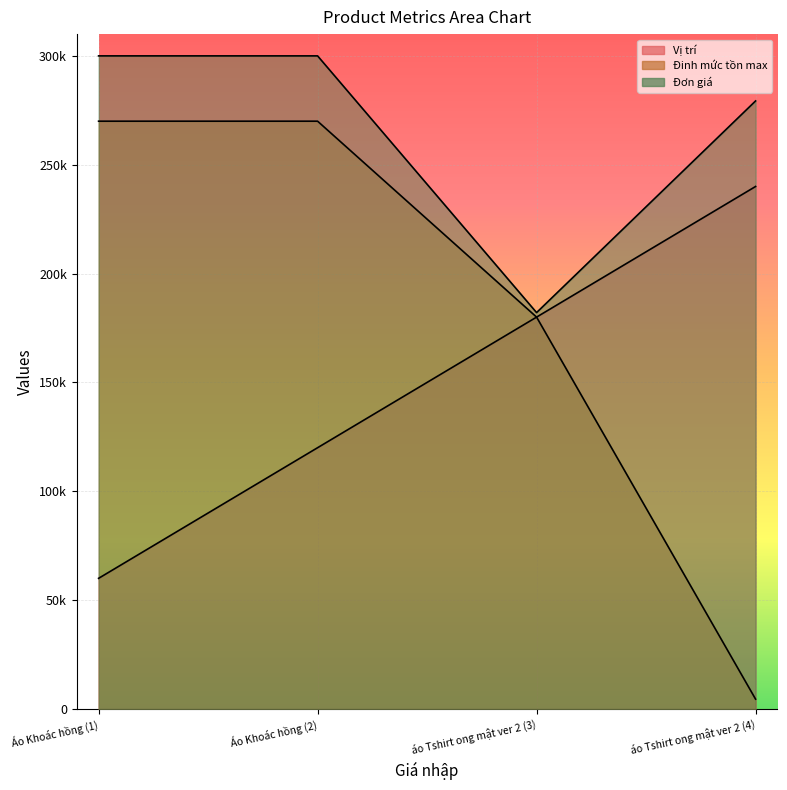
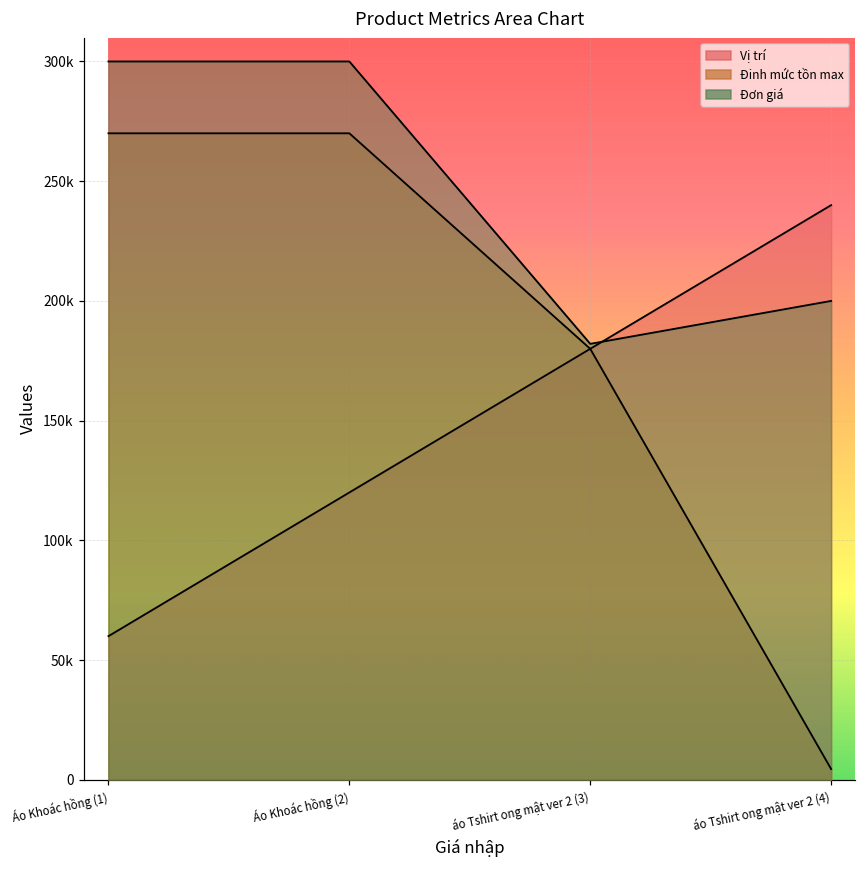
Đơn giá, áo Tshirt ong mật ver 2 (4): 279000 -> 200000
